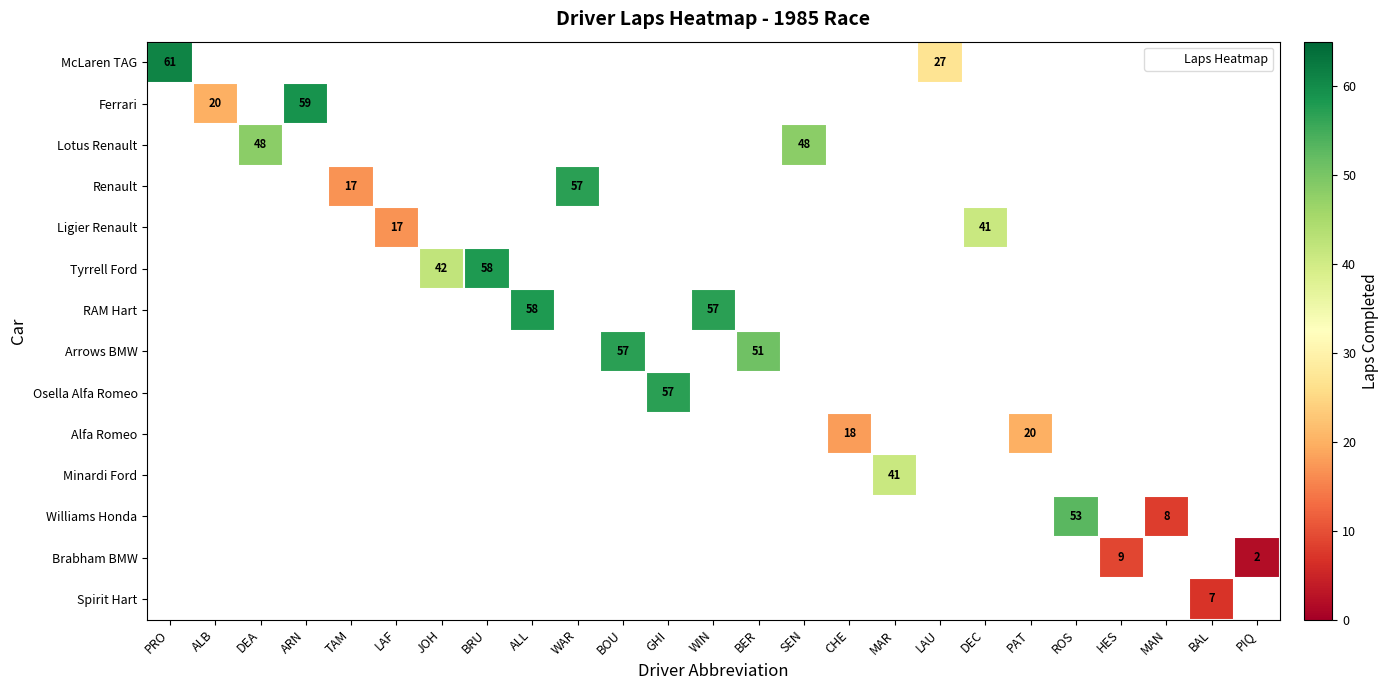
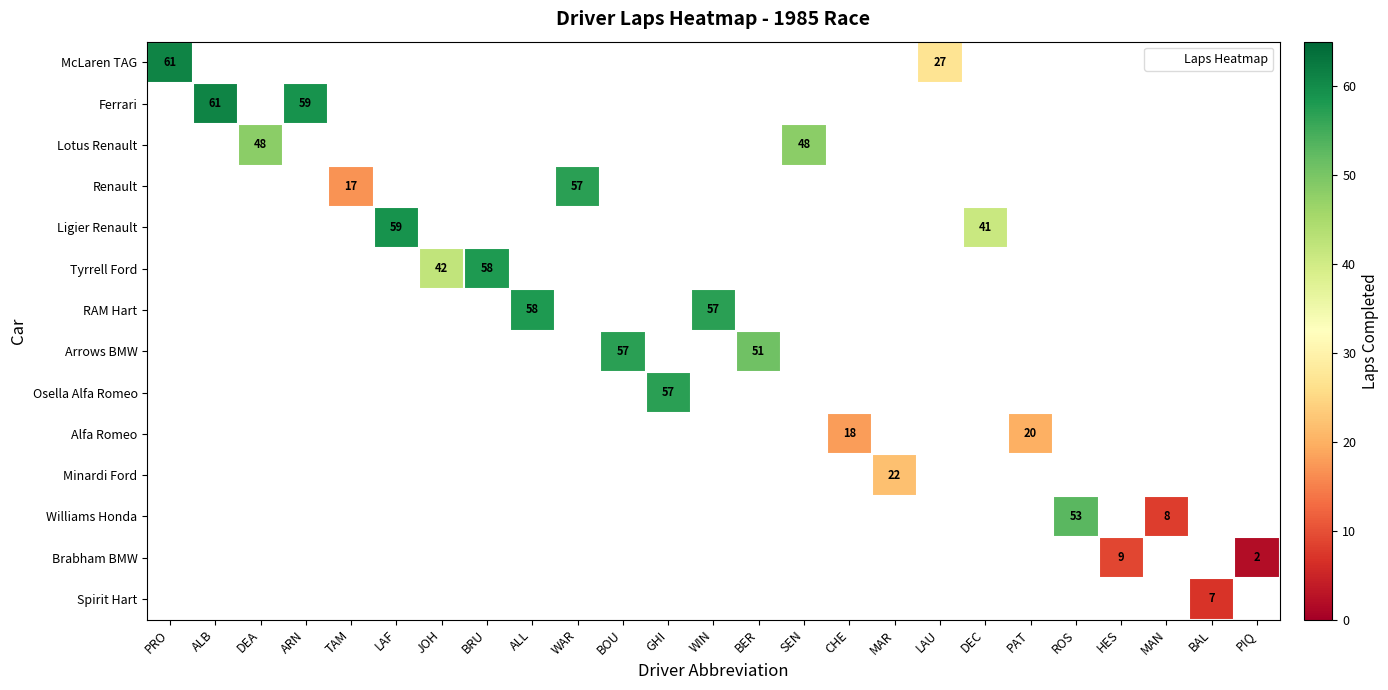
Ferrari, ALB: 20 -> 61
Ligier Renault, LAF: 17 -> 59
Minardi Ford, MAR: 41 -> 22
